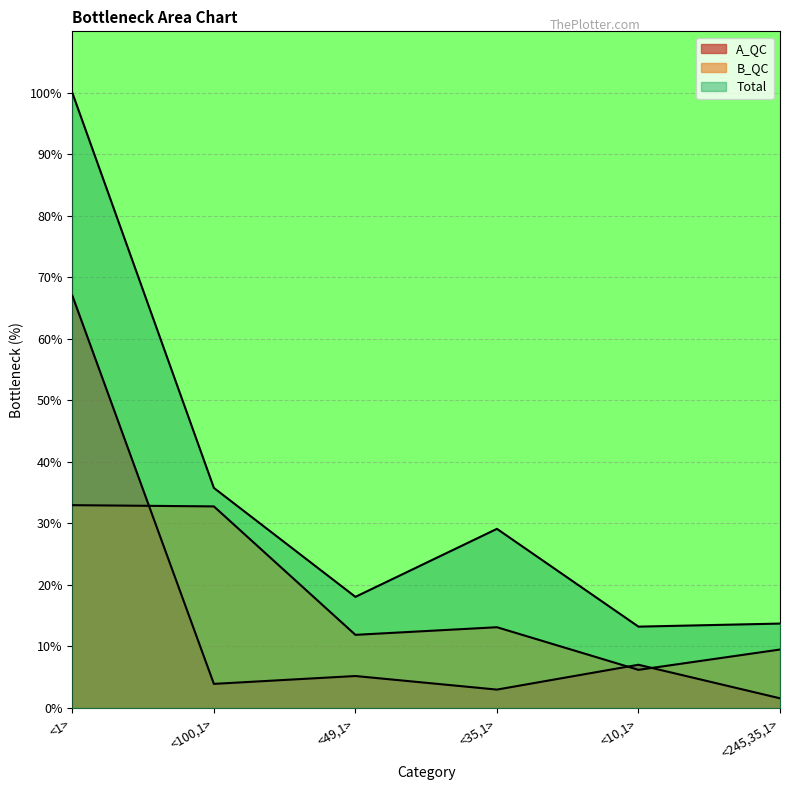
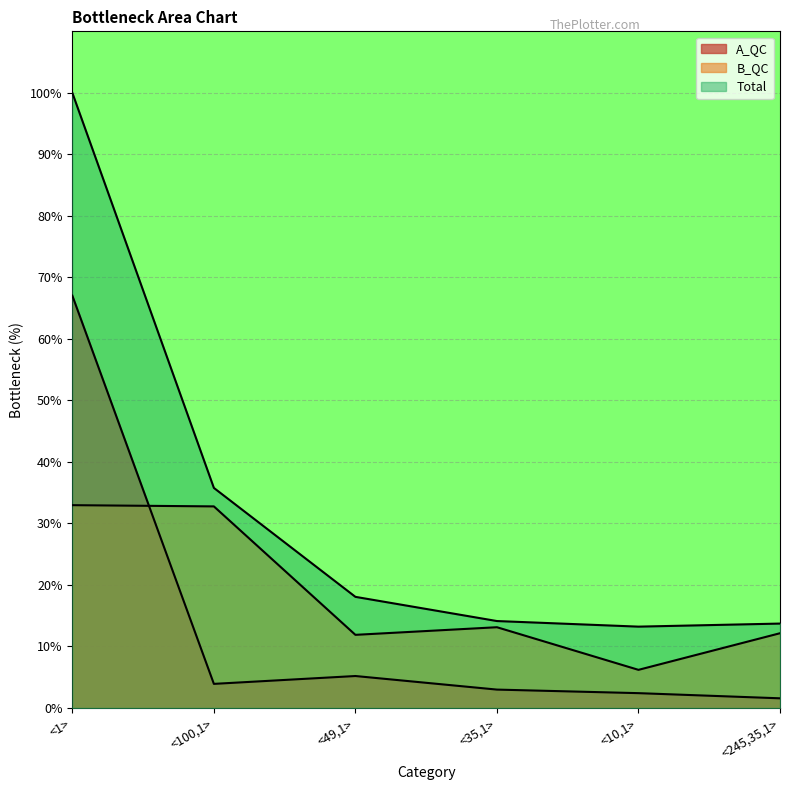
Total, <35,1>: 29% -> 14%
A_QC, <10,1>: 7% -> 2%
B_QC, <245,35,1>: 10% -> 12%
